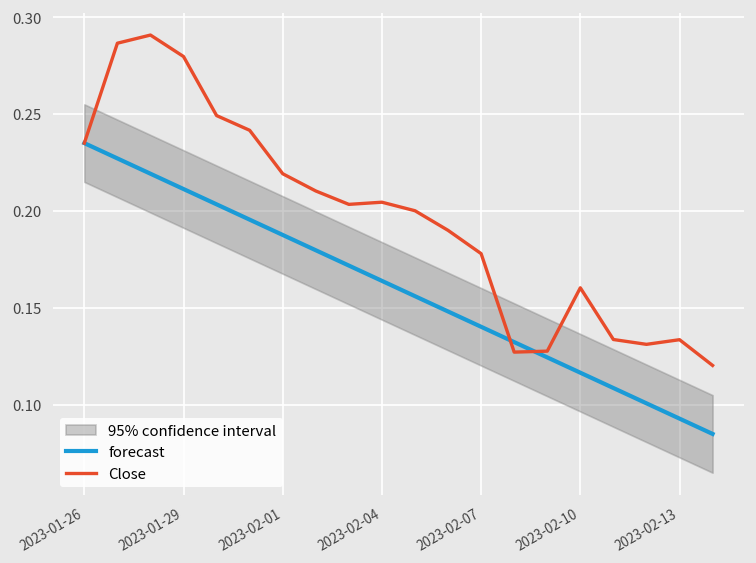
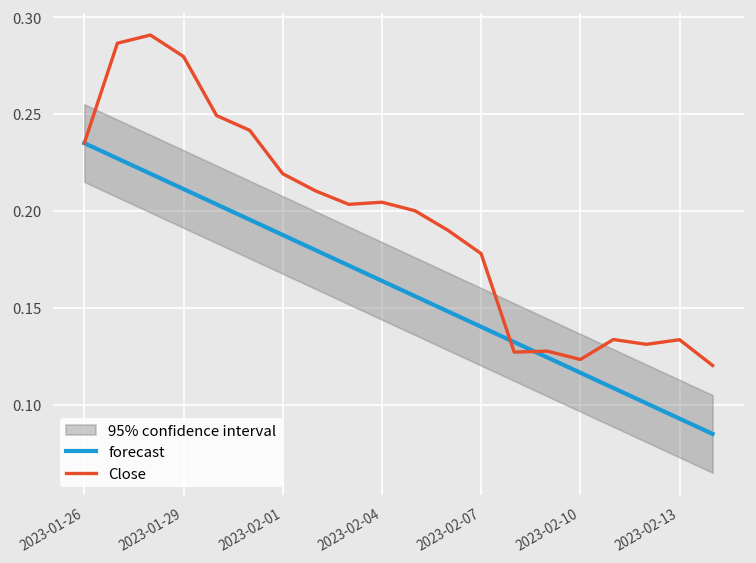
Close, 2023-02-10: 0.160 -> 0.124
